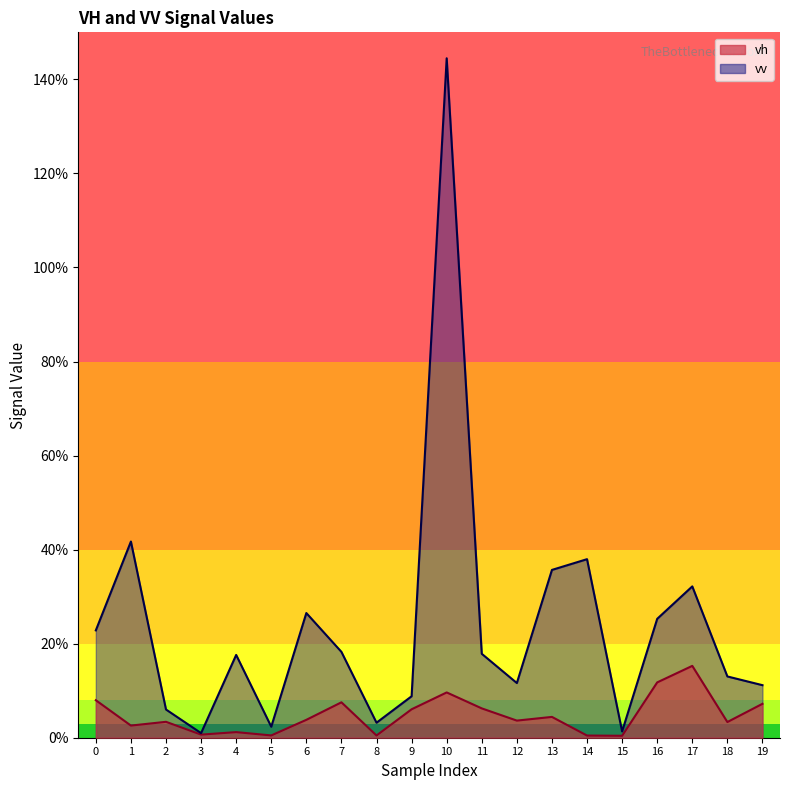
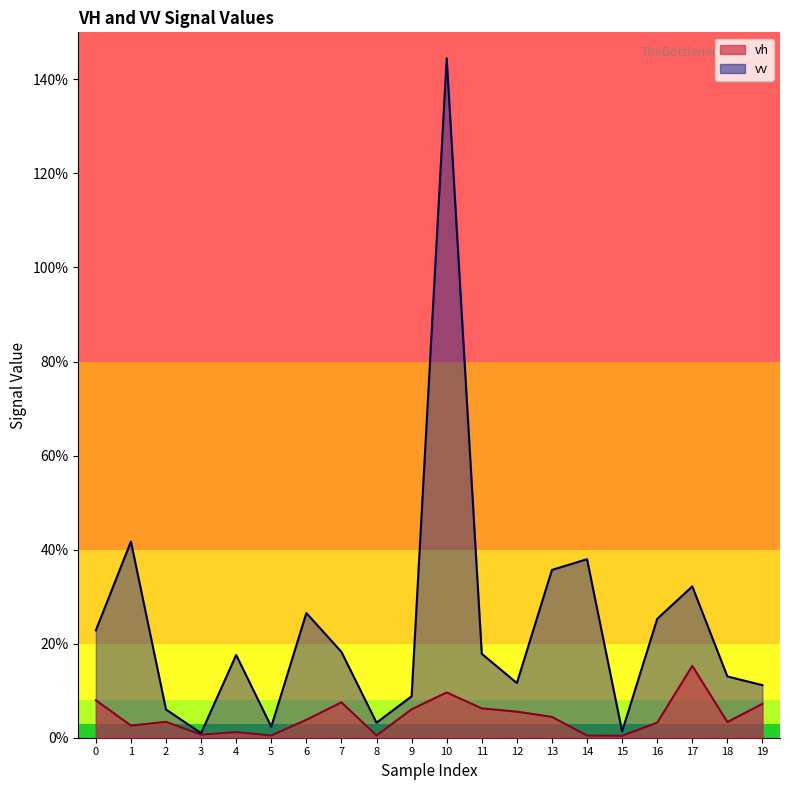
vh, 12: 4% -> 6%
vh, 16: 12% -> 3%
